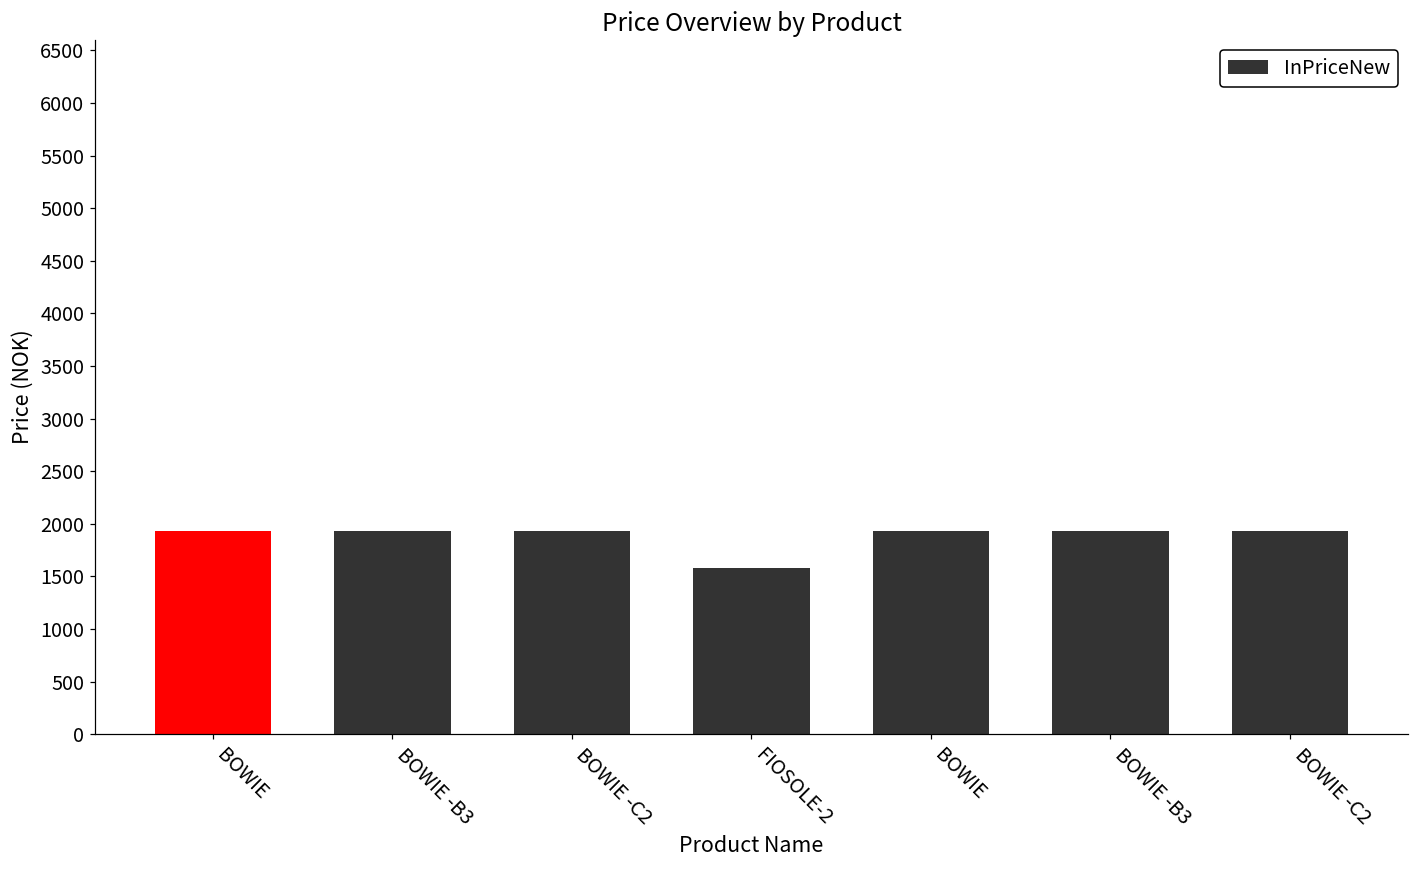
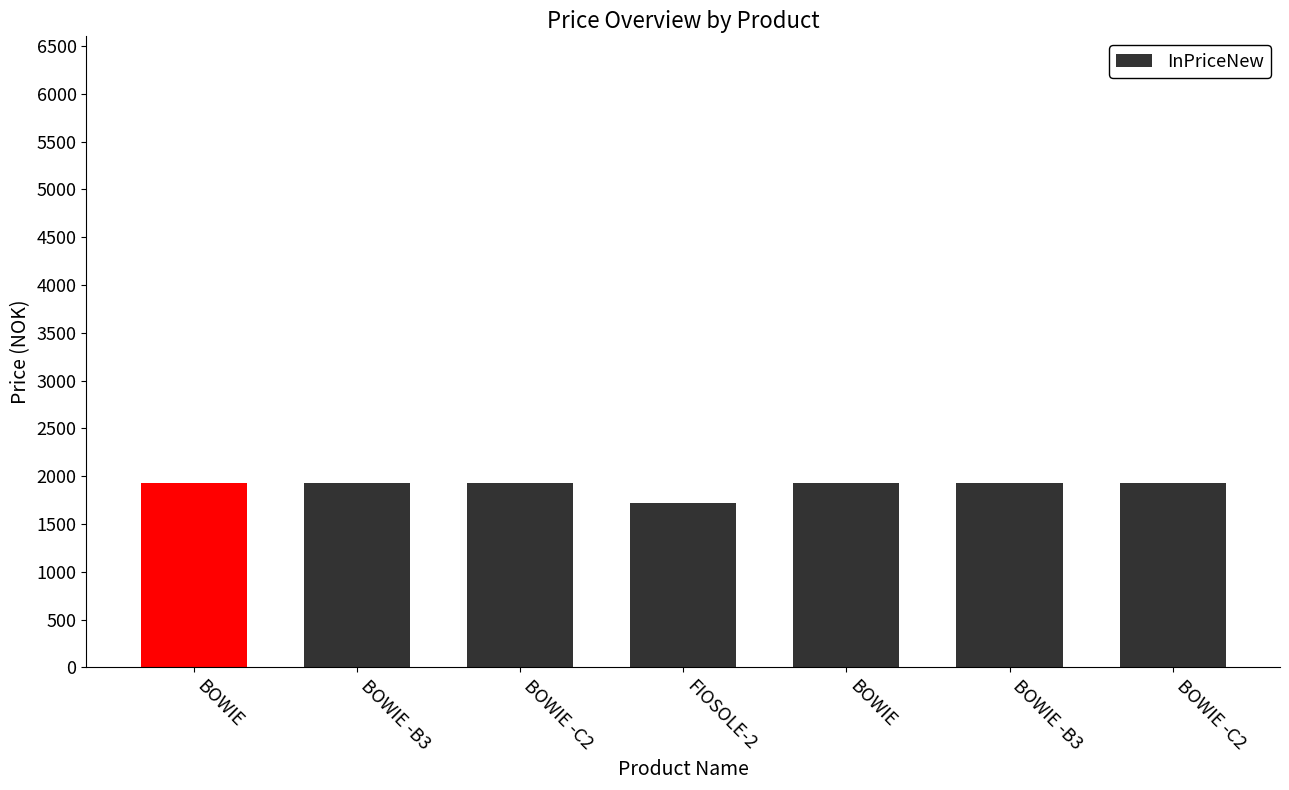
FIOSOLE-2: 1600 -> 1700
